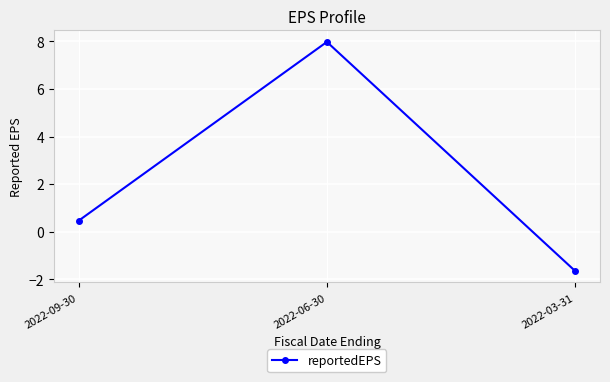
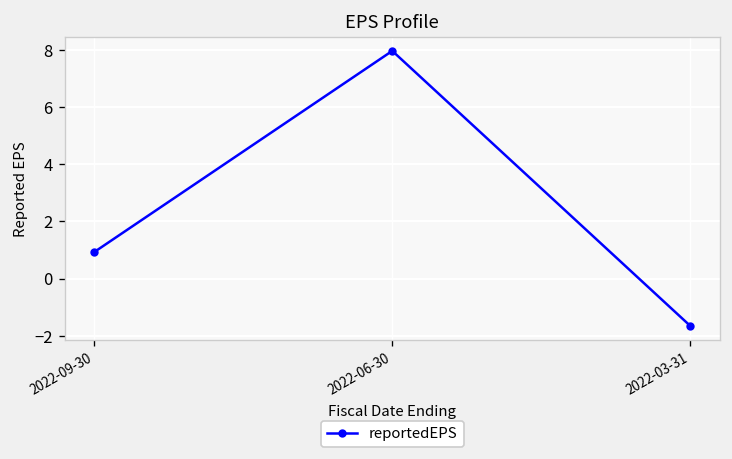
2022-09-30: 0.5 -> 0.9
